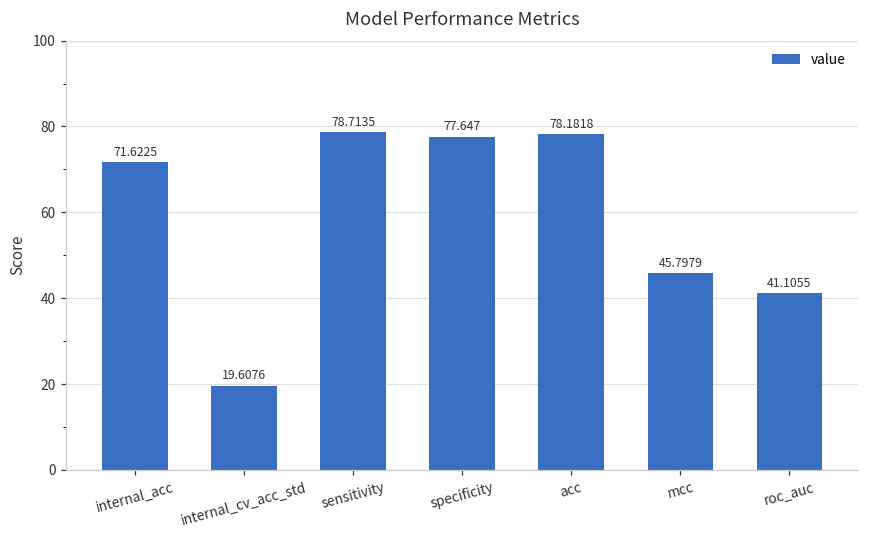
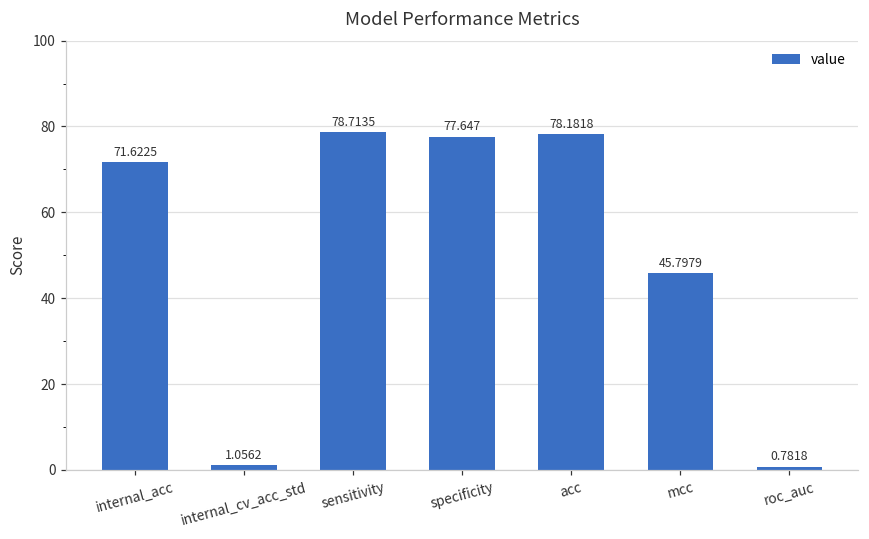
internal_cv_acc_std: 19.6076 -> 1.0562
roc_auc: 41.1055 -> 0.7818
